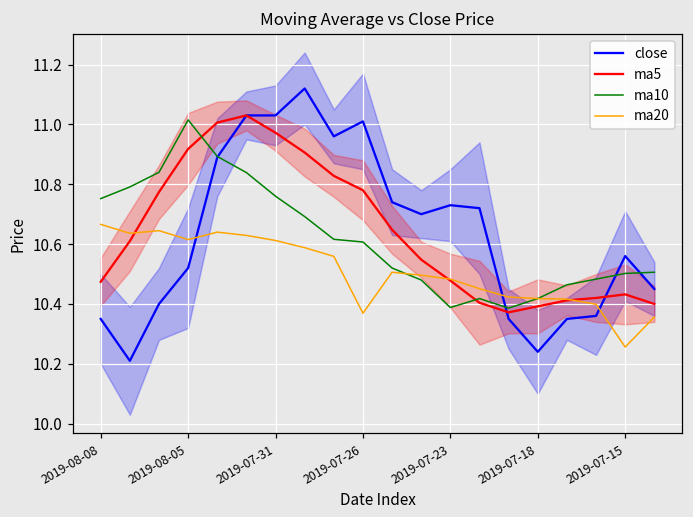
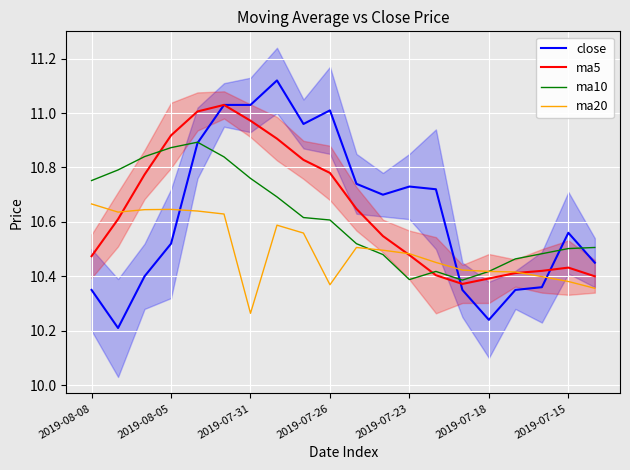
ma10, 2019-08-05: 11.02 -> 10.87
ma20, 2019-08-05: 10.62 -> 10.65
ma20, 2019-07-31: 10.61 -> 10.26
ma20, 2019-07-15: 10.26 -> 10.38
